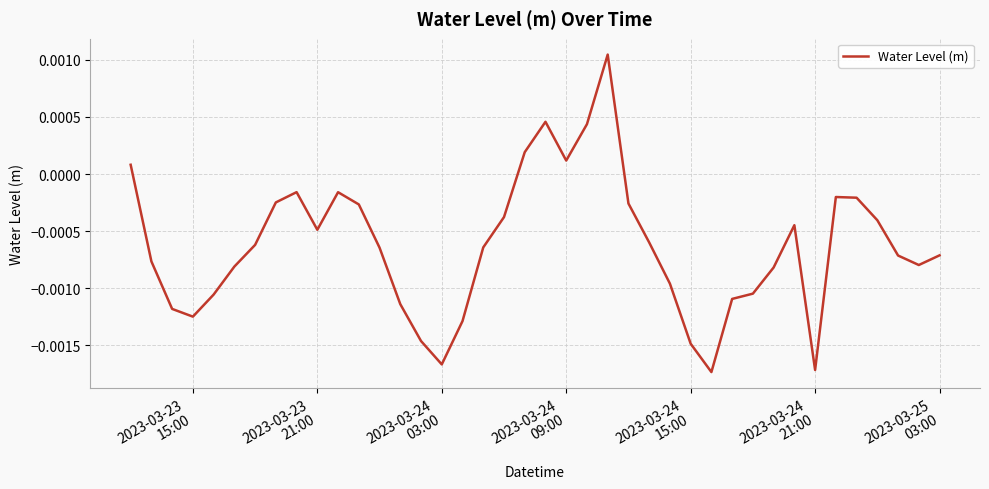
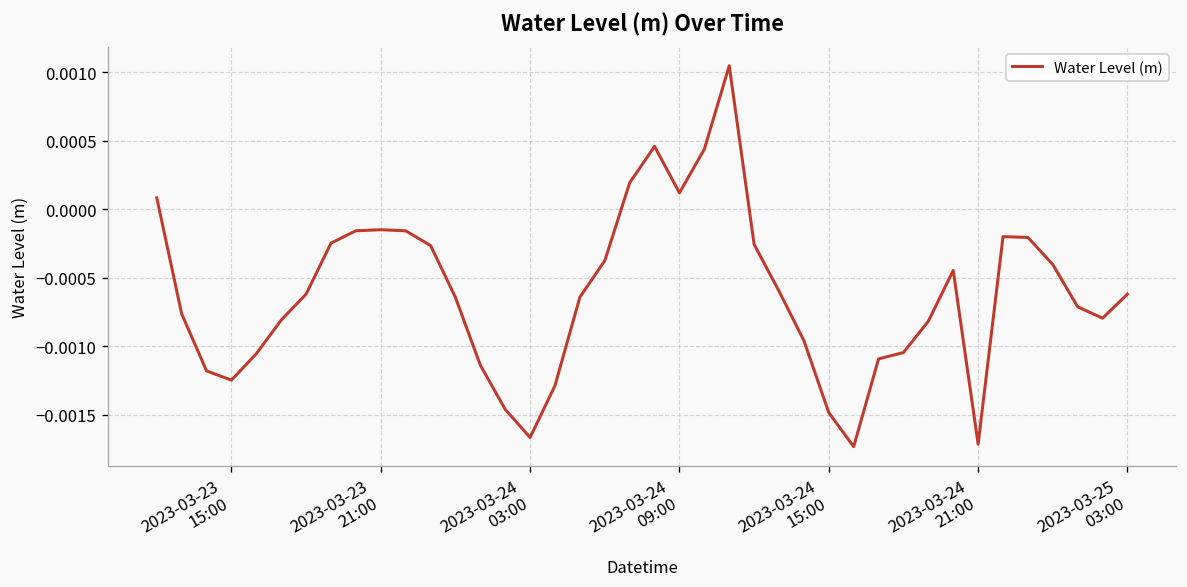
2023-03-23 21:00: -0.00049 -> -0.00015
2023-03-25 03:00: -0.00071 -> -0.00062
